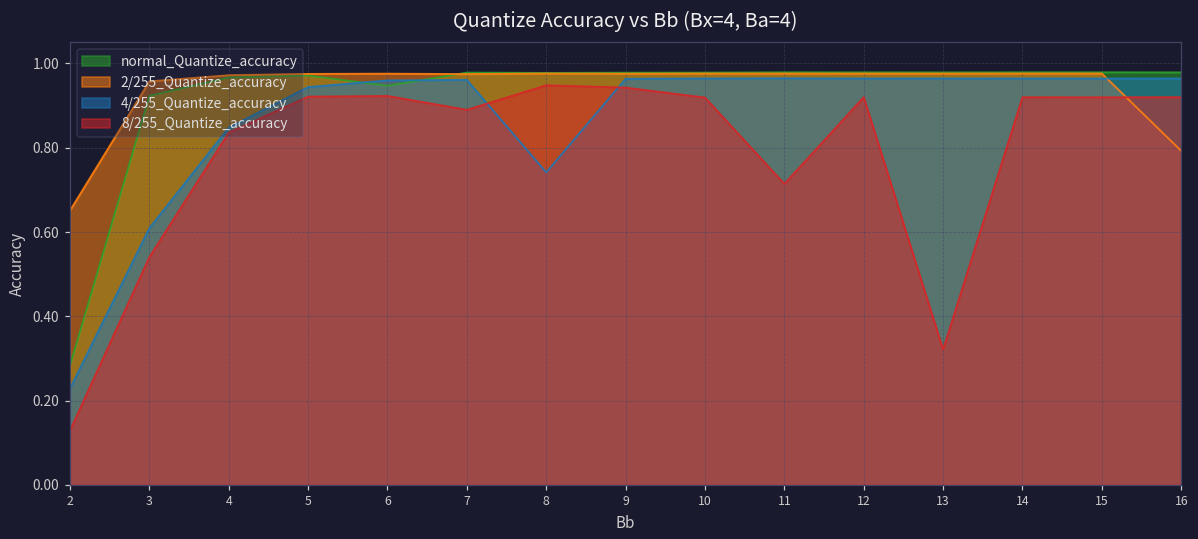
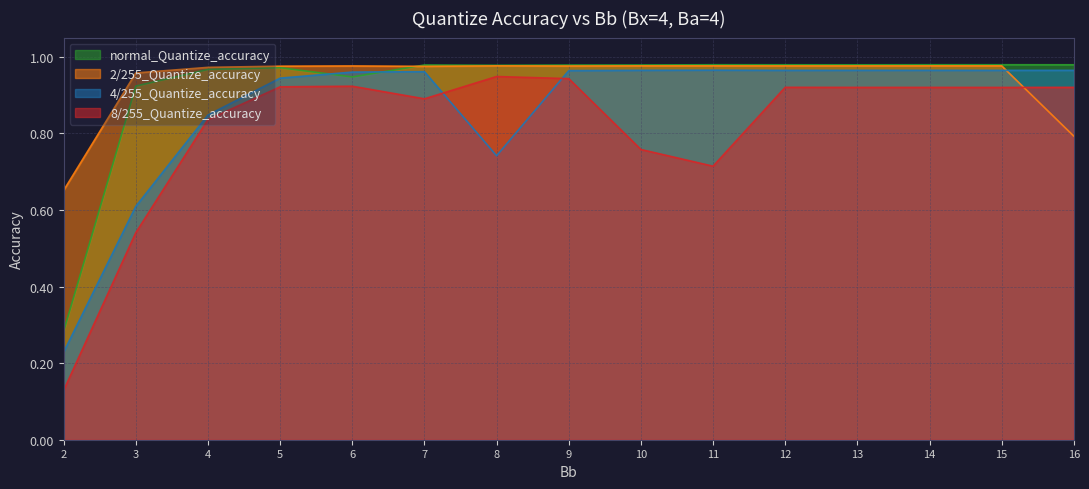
8/255_Quantize_accuracy, 10: 0.92 -> 0.76
8/255_Quantize_accuracy, 13: 0.32 -> 0.92
